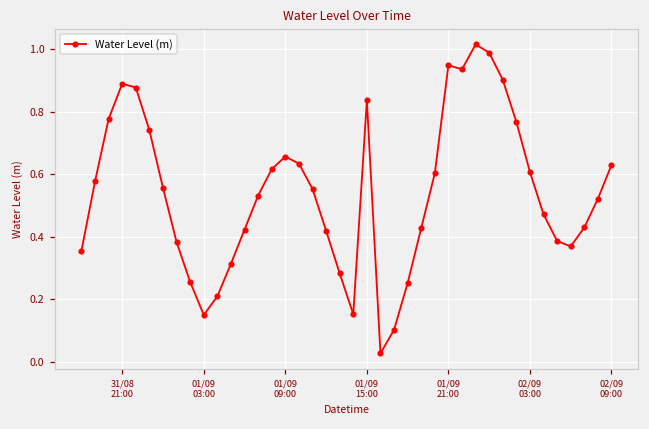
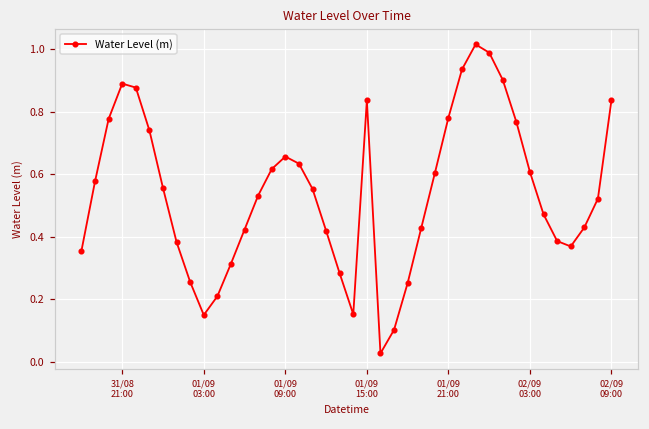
01/09 21:00: 0.95 -> 0.78
02/09 09:00: 0.63 -> 0.84
